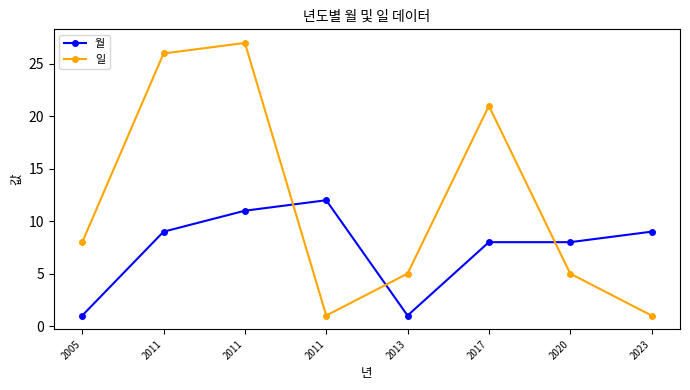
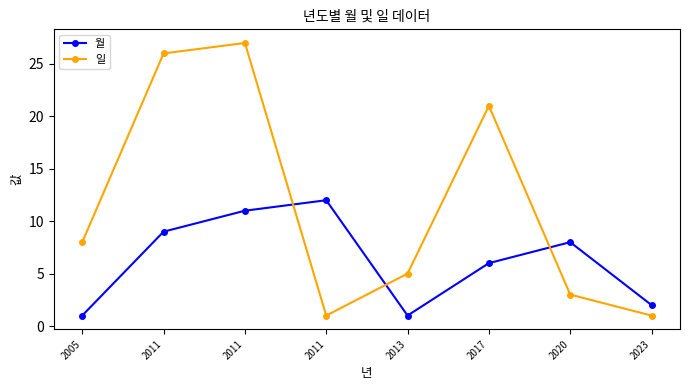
월, 2017: 8 -> 6
일, 2020: 5 -> 3
월, 2023: 9 -> 2
